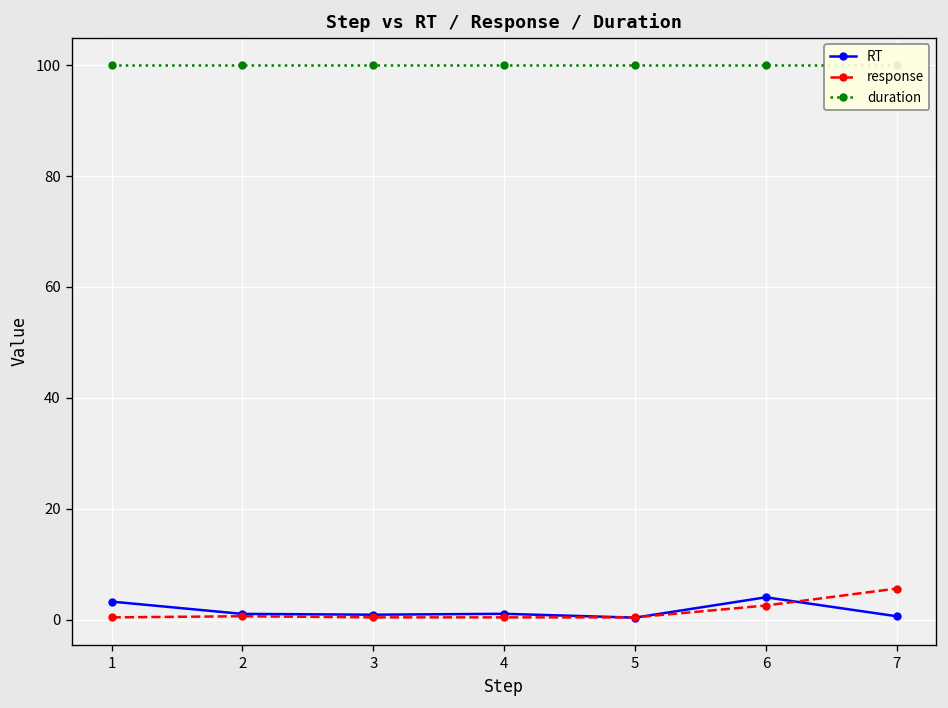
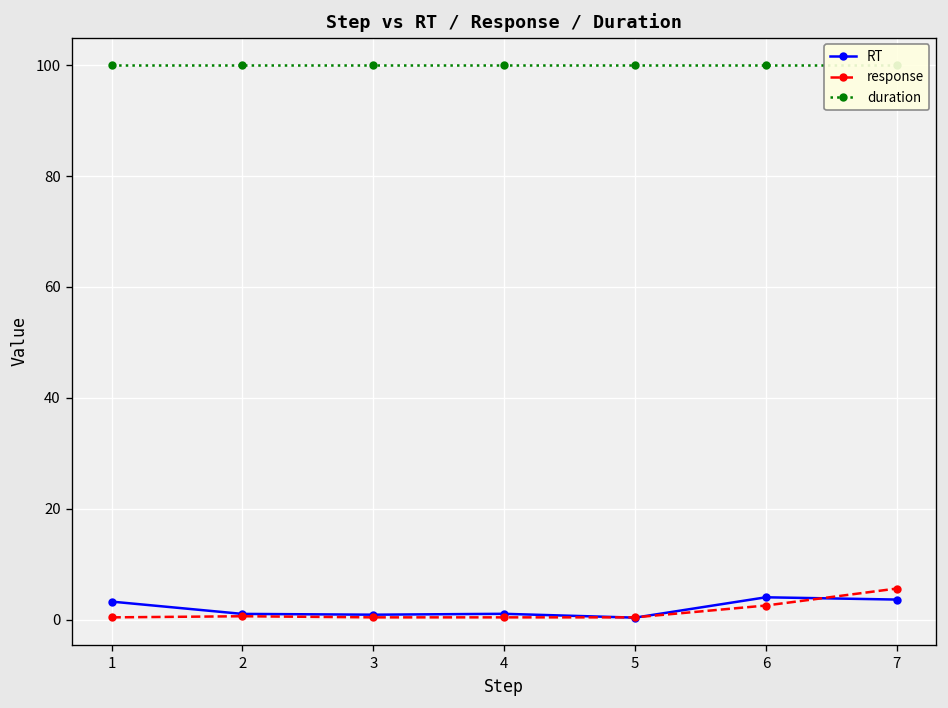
RT, 7: 1 -> 4
